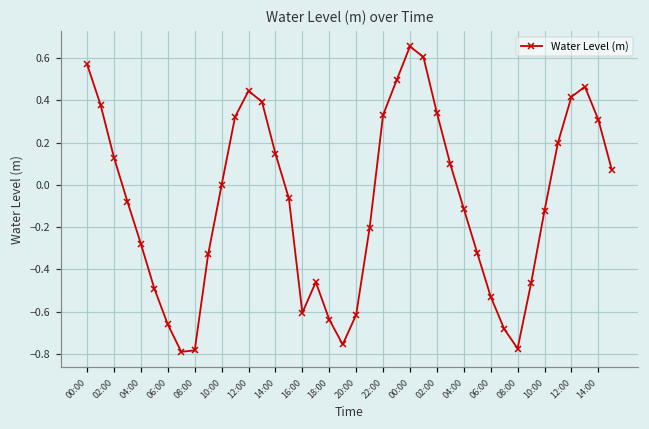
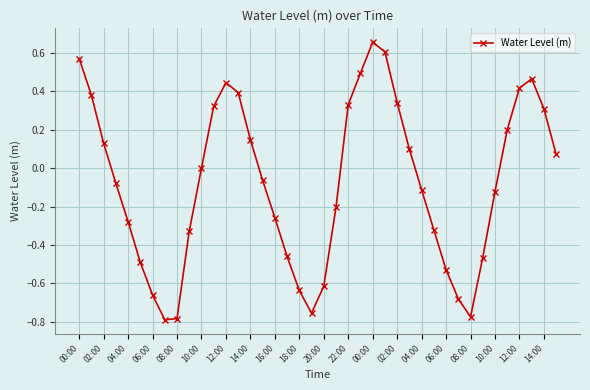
16:00: -0.60 -> -0.26
